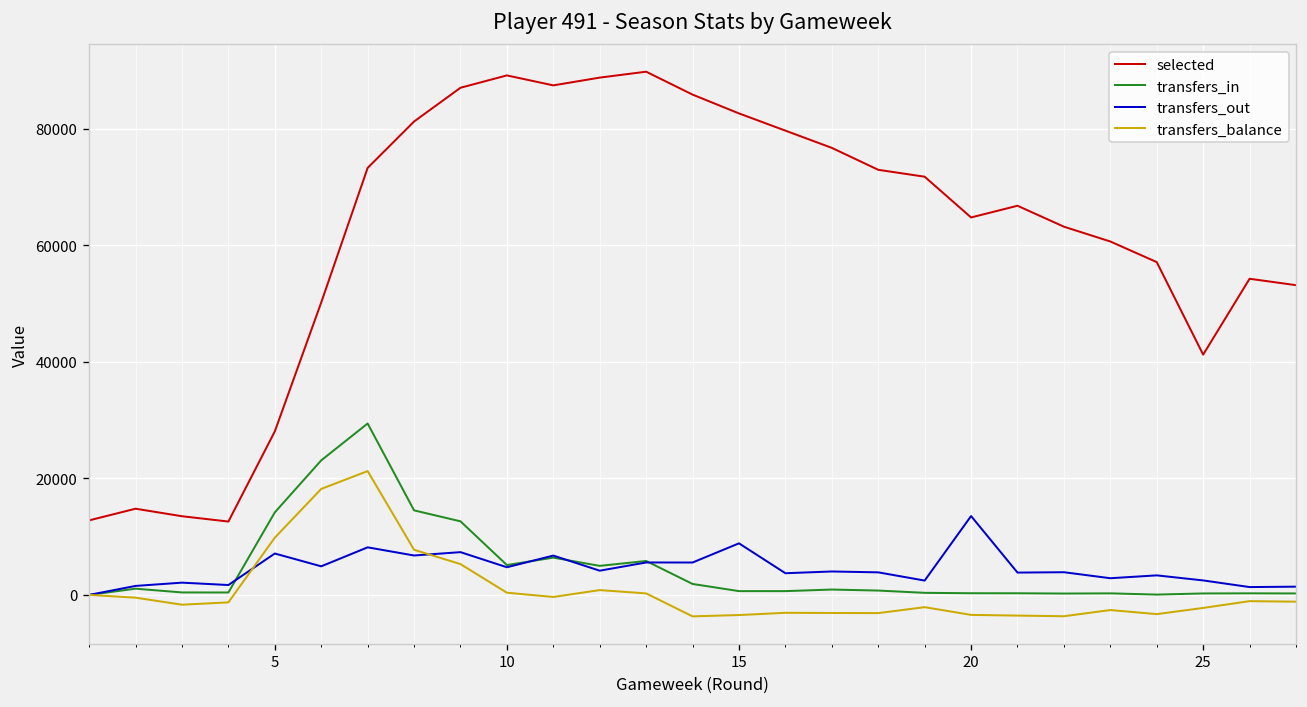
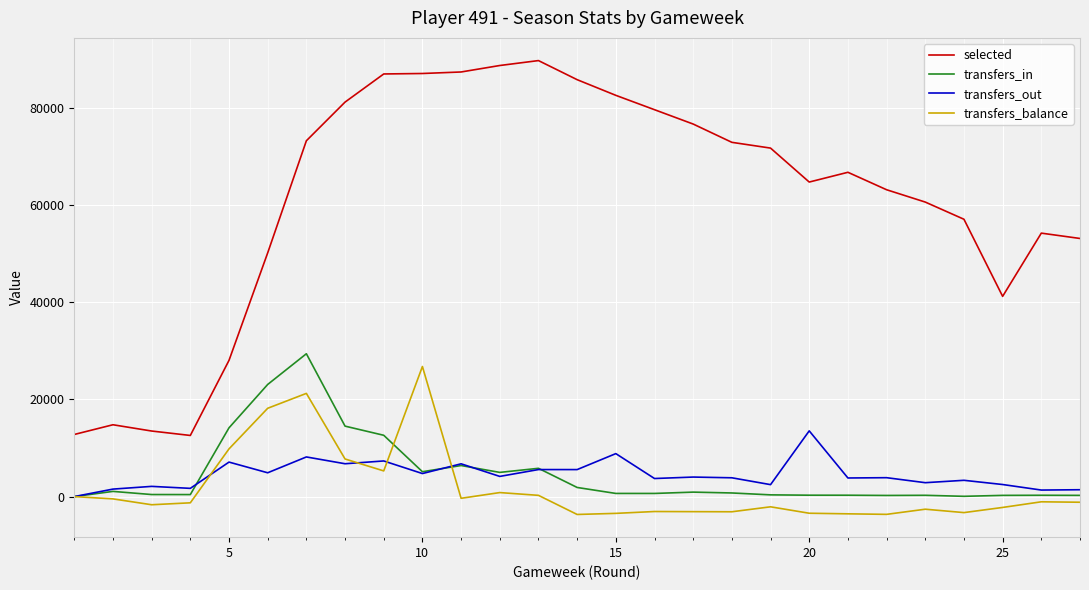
selected, 10: 89000 -> 87000
transfers_balance, 10: 0 -> 27000
